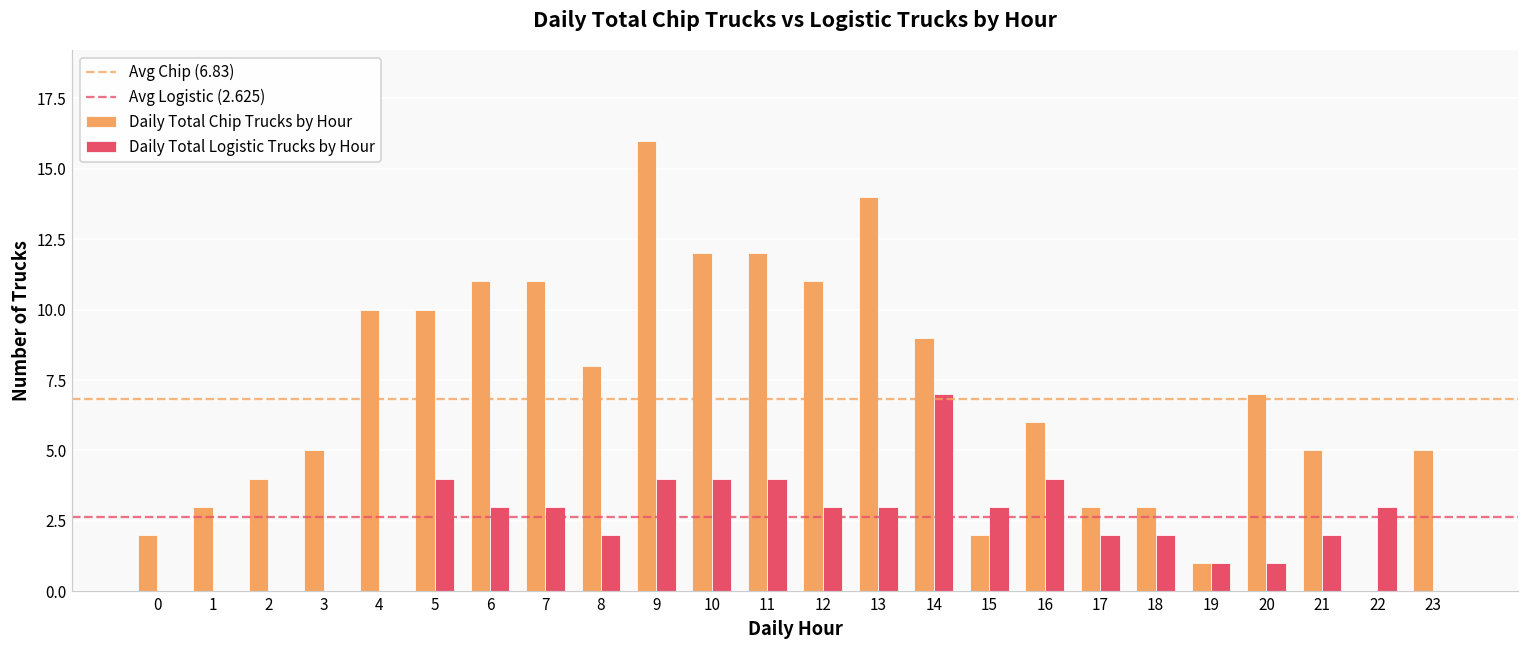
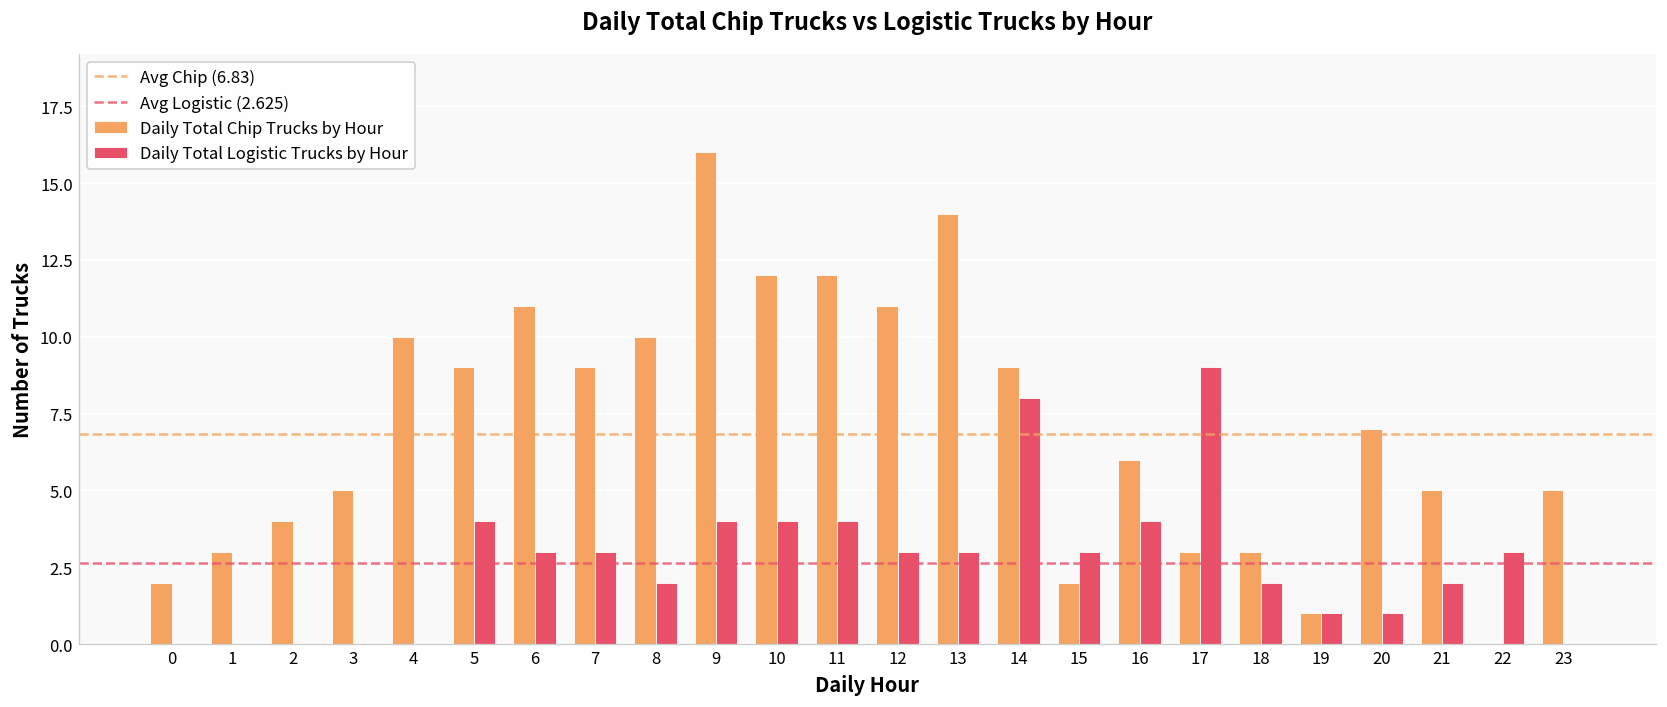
Daily Total Chip Trucks by Hour, 5: 10 -> 9
Daily Total Chip Trucks by Hour, 7: 11 -> 9
Daily Total Chip Trucks by Hour, 8: 8 -> 10
Daily Total Logistic Trucks by Hour, 14: 7 -> 8
Daily Total Logistic Trucks by Hour, 17: 2 -> 9
